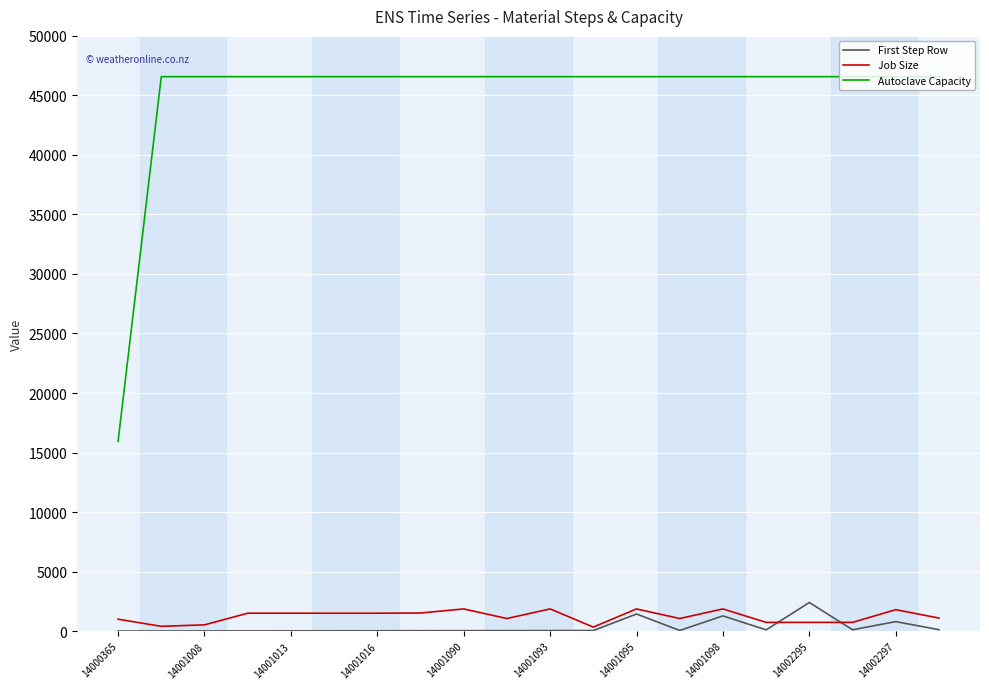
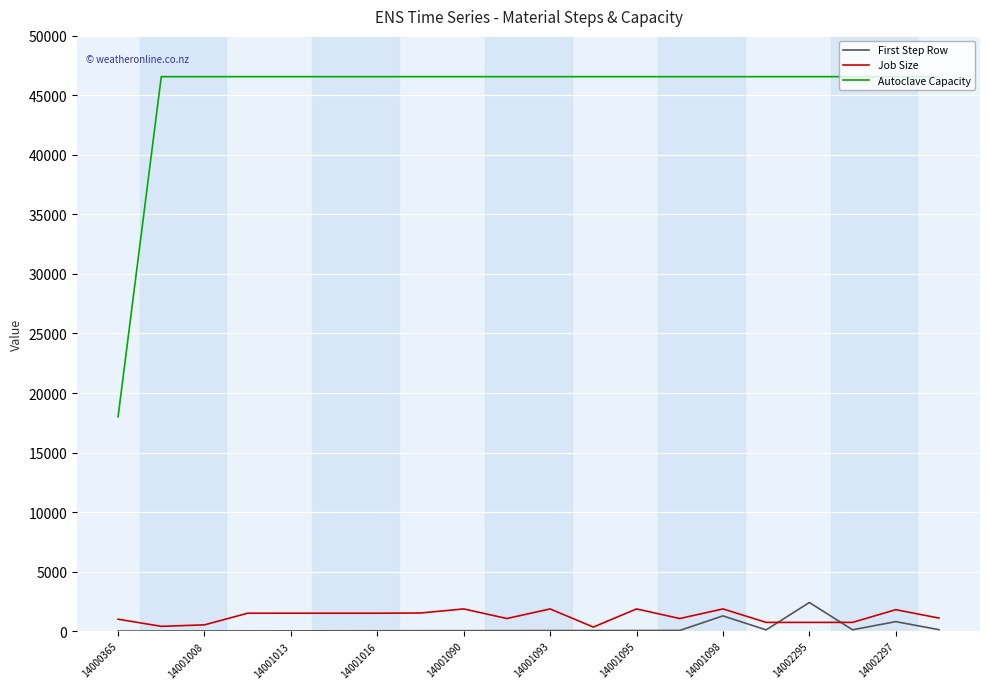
Autoclave Capacity, 14000365: 15900 -> 18000
First Step Row, 14001095: 1400 -> 100
